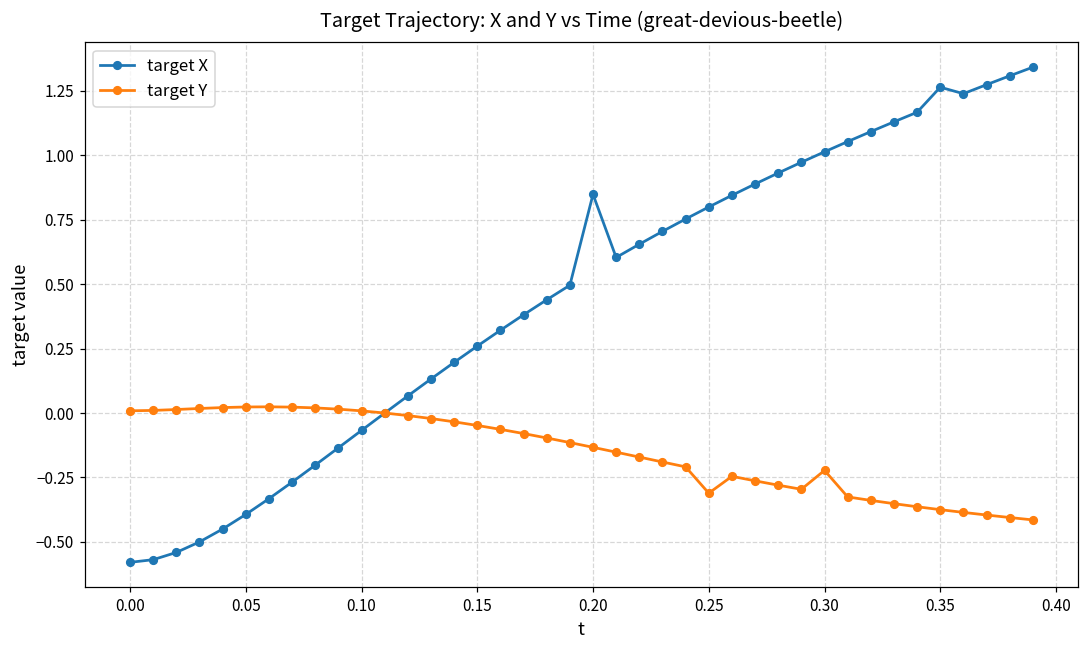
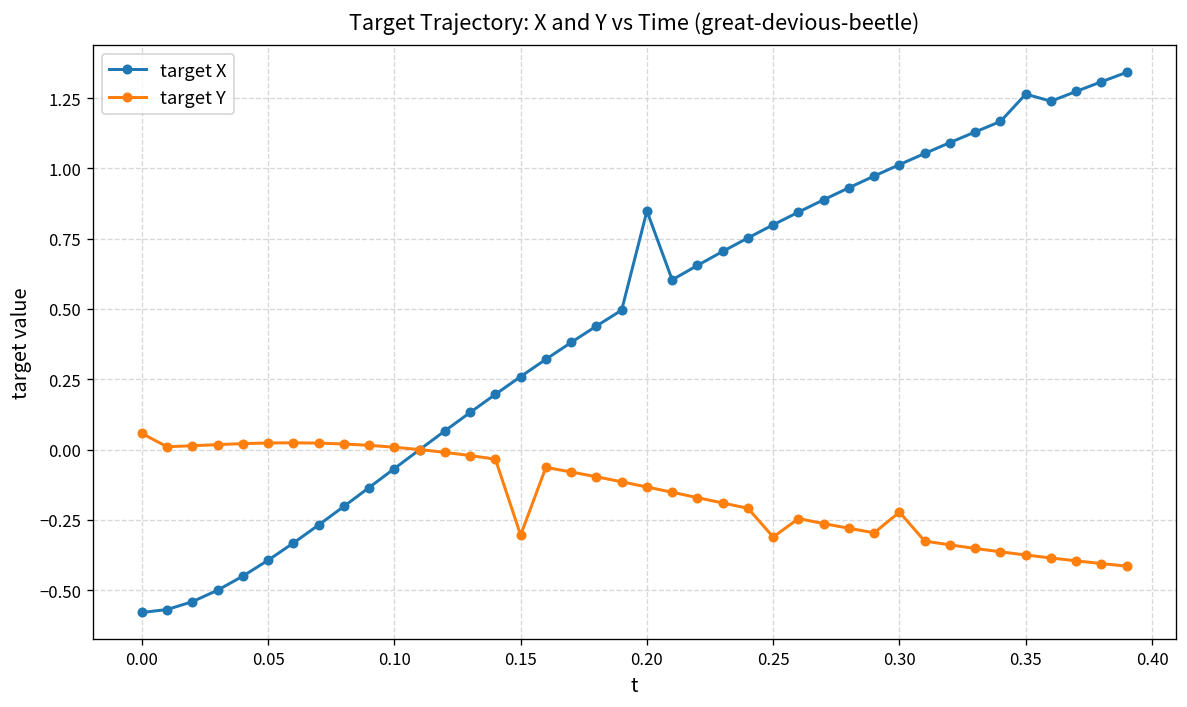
target Y, 0.00: 0.01 -> 0.06
target Y, 0.15: -0.05 -> -0.30
